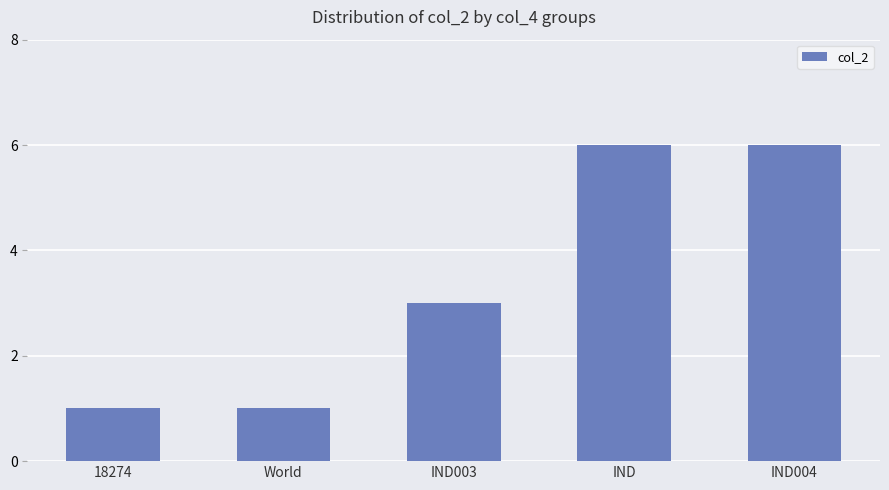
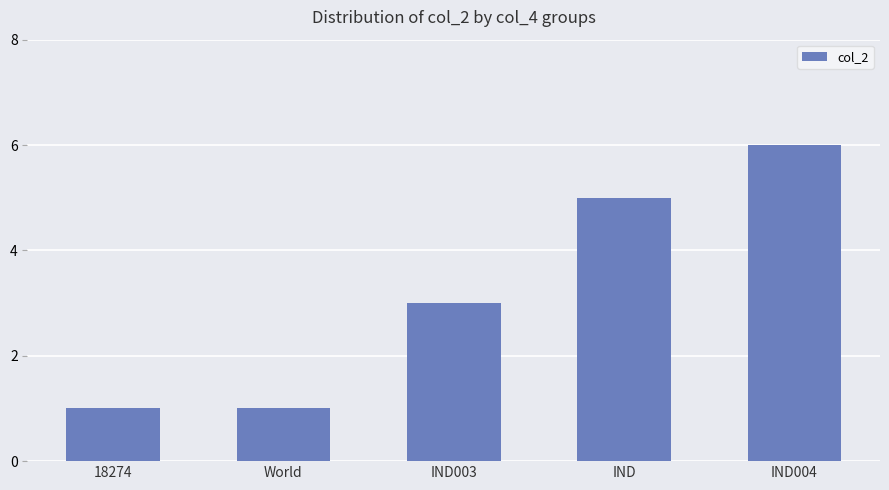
IND: 6 -> 5
